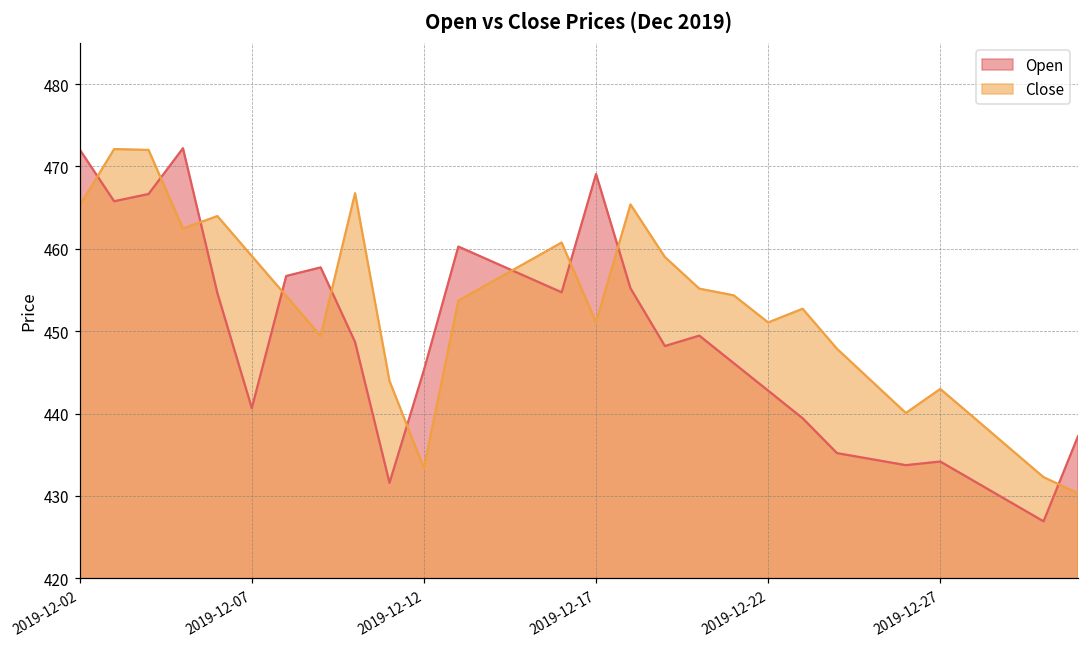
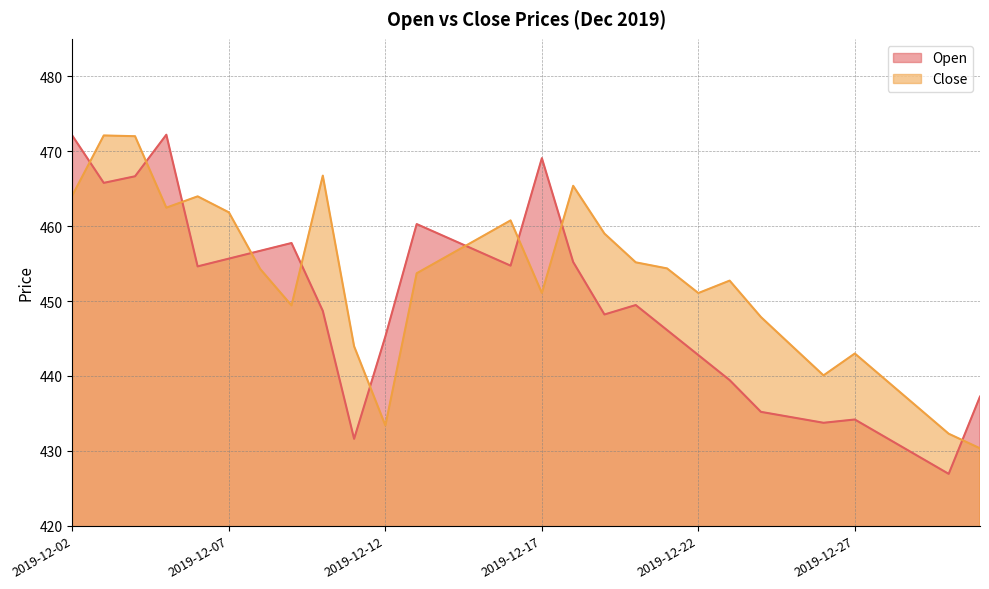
Close, 2019-12-02: 465 -> 464
Open, 2019-12-07: 441 -> 456
Close, 2019-12-07: 459 -> 462
